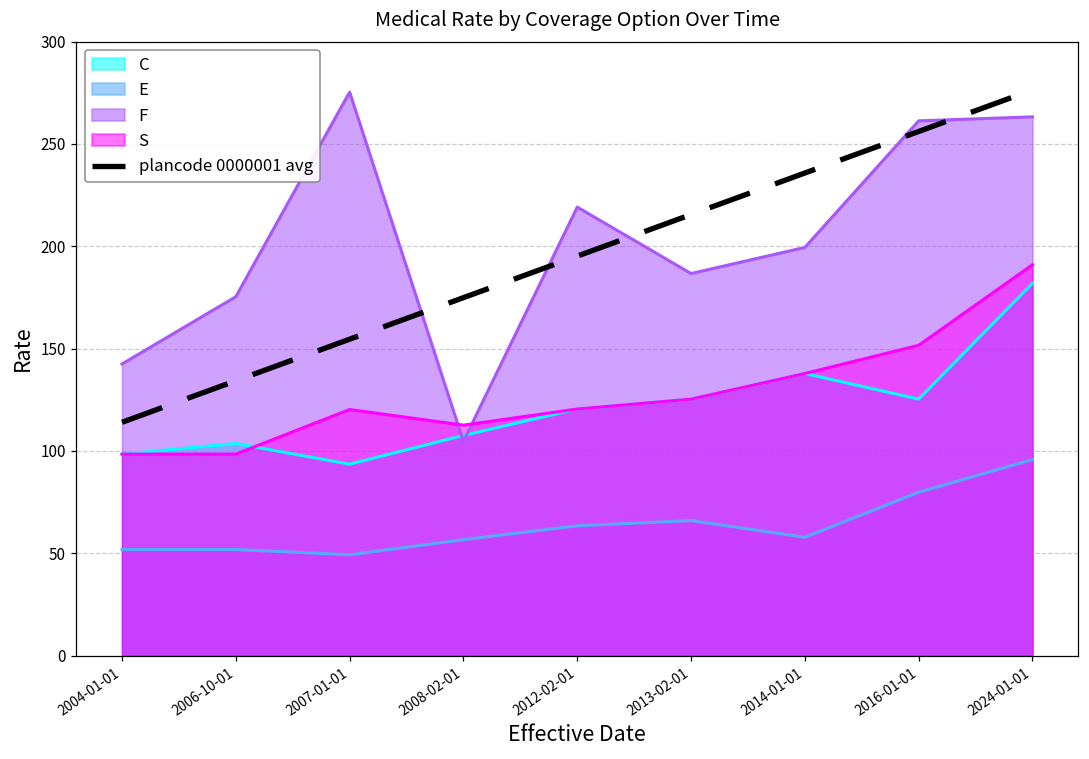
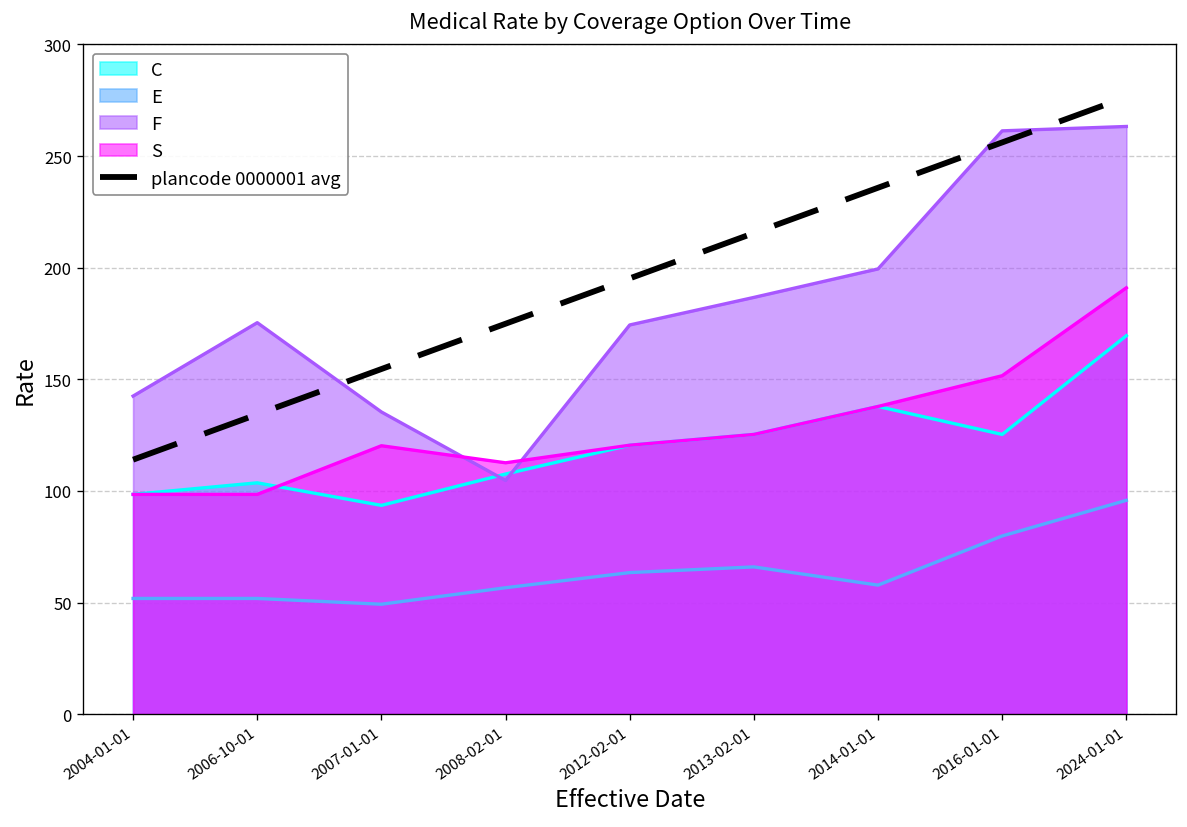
F, 2007-01-01: 275 -> 135
F, 2012-02-01: 219 -> 174
C, 2024-01-01: 182 -> 170
